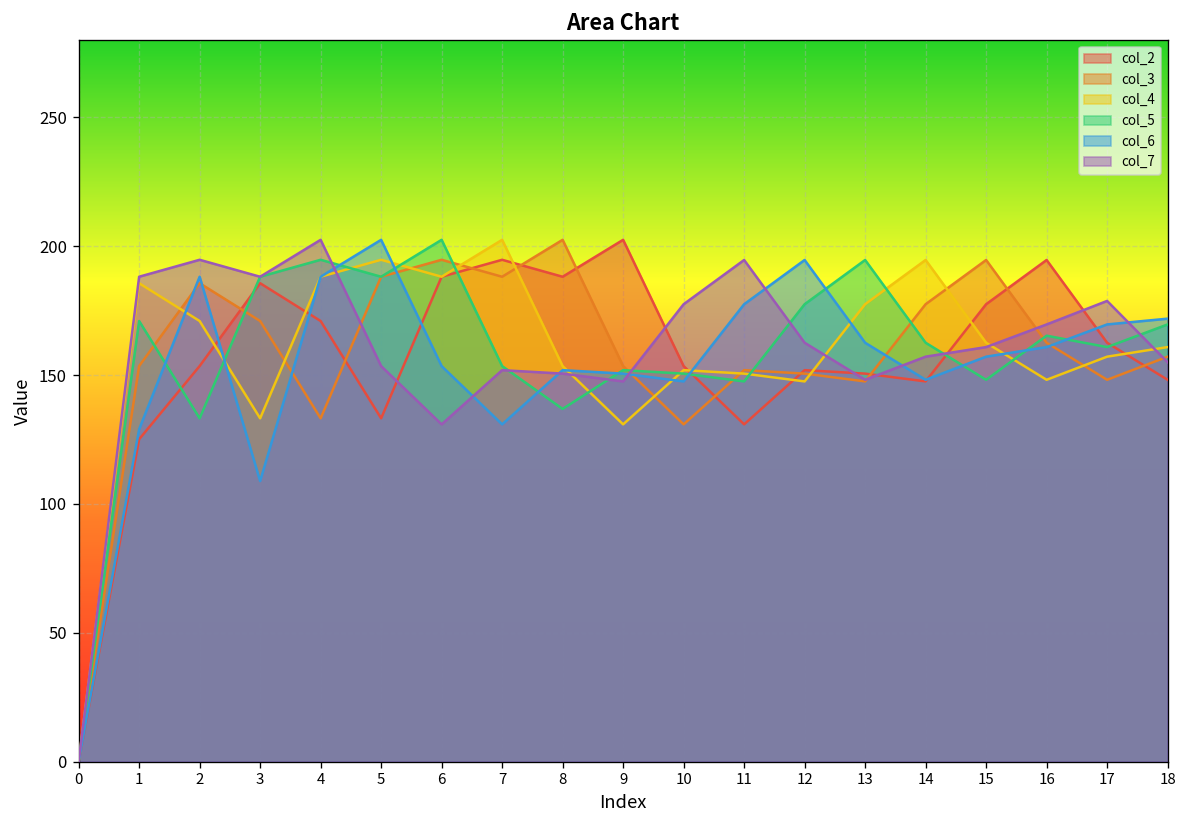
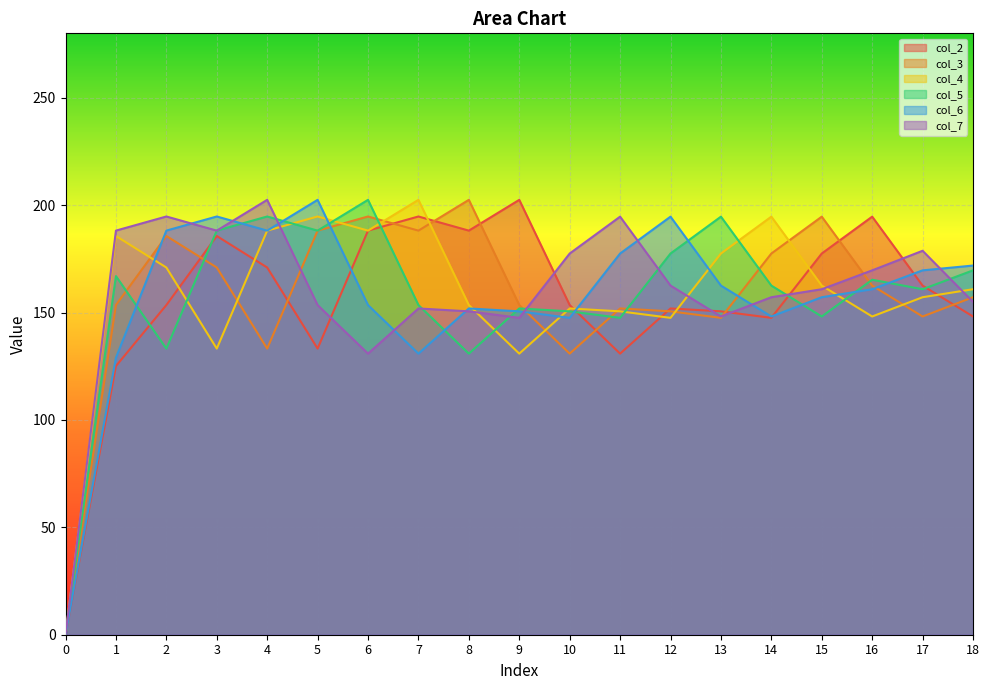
col_5, 1: 171 -> 167
col_6, 3: 109 -> 195
col_5, 8: 137 -> 131
